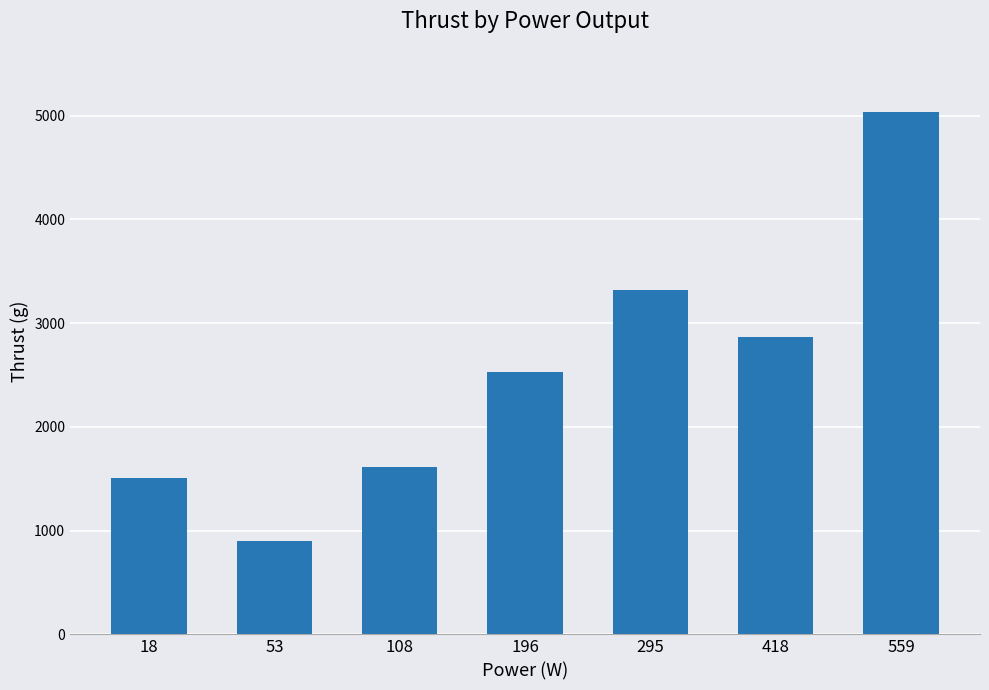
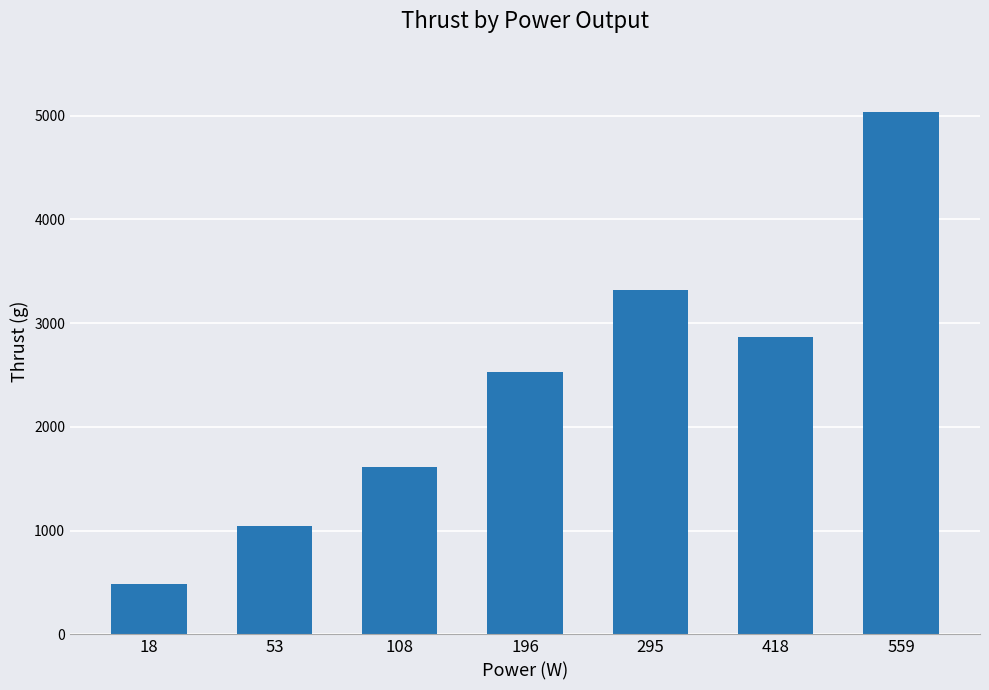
18: 1510 -> 490
53: 900 -> 1040
